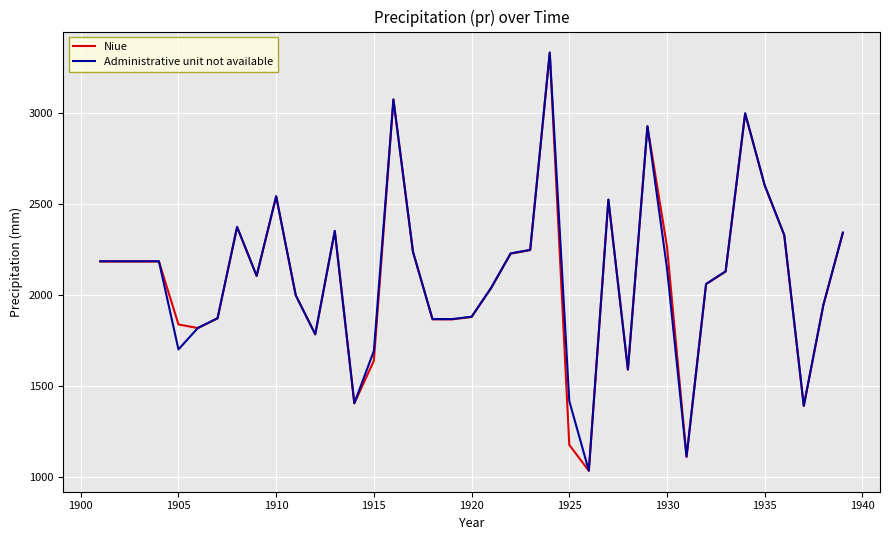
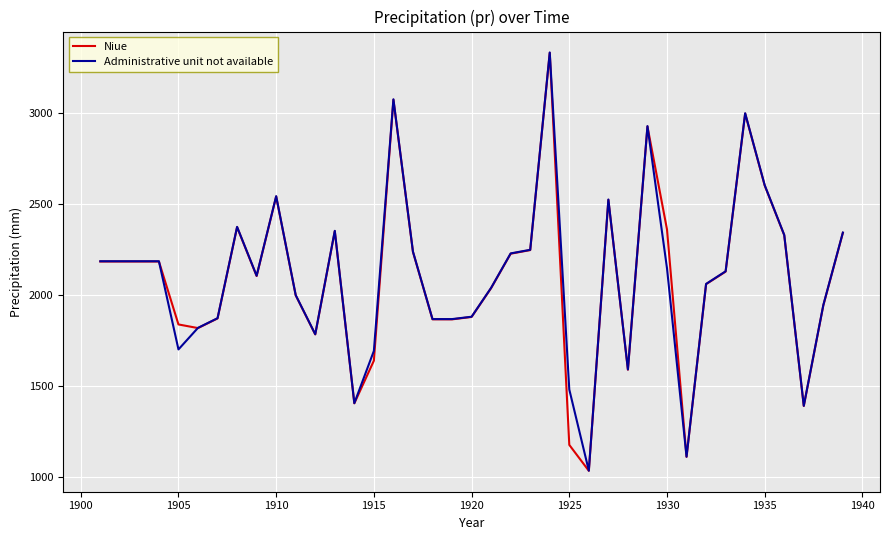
Administrative unit not available, 1925: 1420 -> 1480
Niue, 1930: 2270 -> 2360
